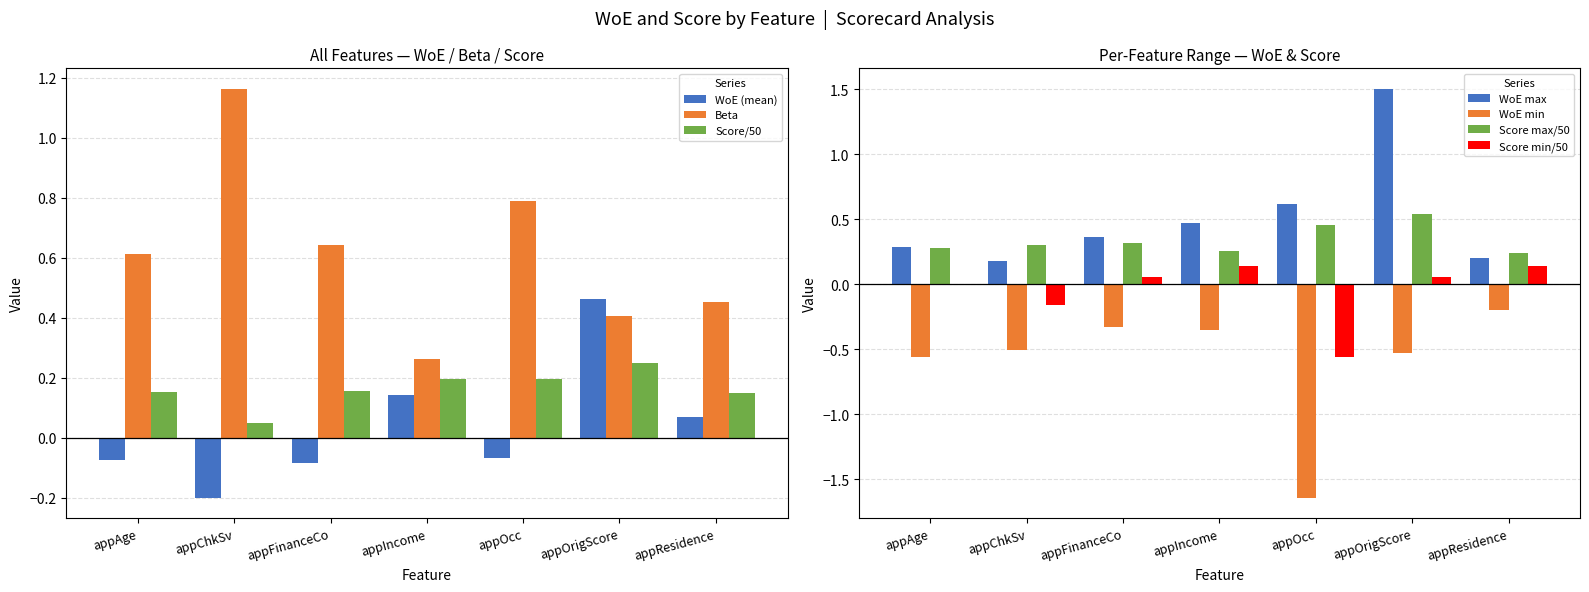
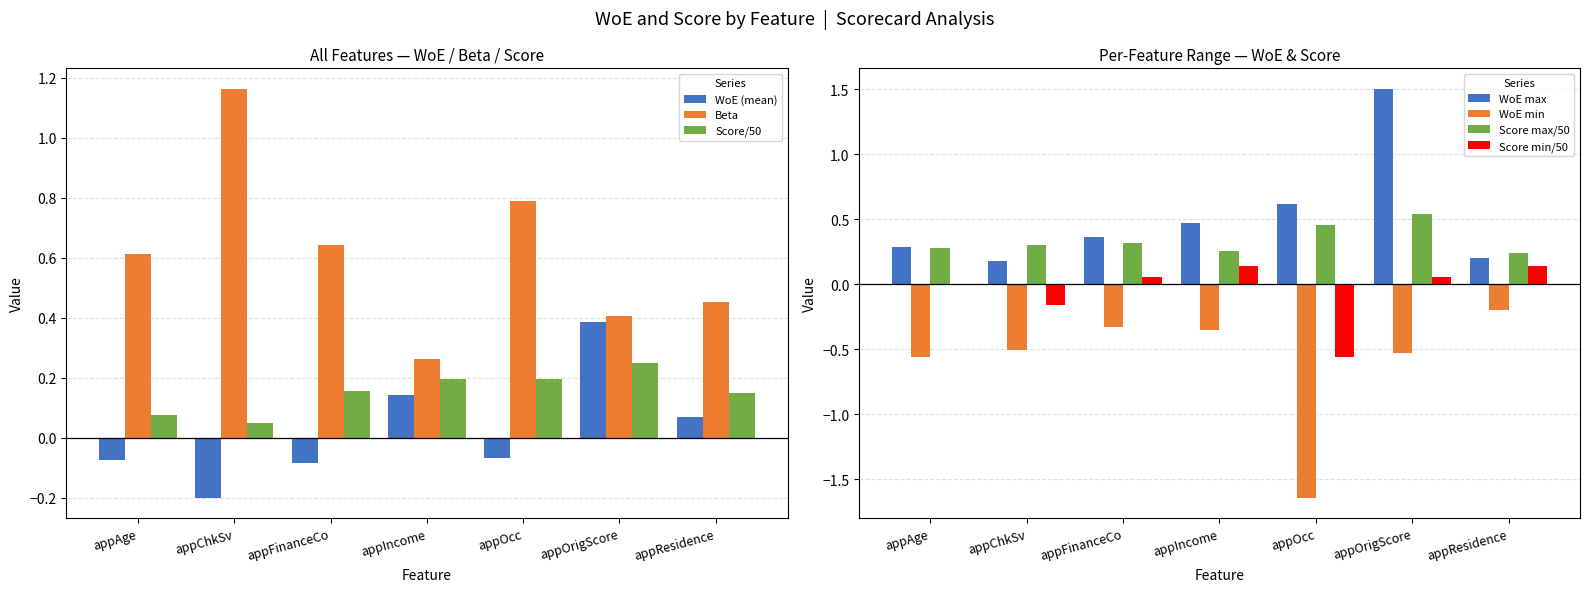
All Features — WoE / Beta / Score, Score/50, appAge: 0.15 -> 0.08
All Features — WoE / Beta / Score, WoE (mean), appOrigScore: 0.46 -> 0.38
